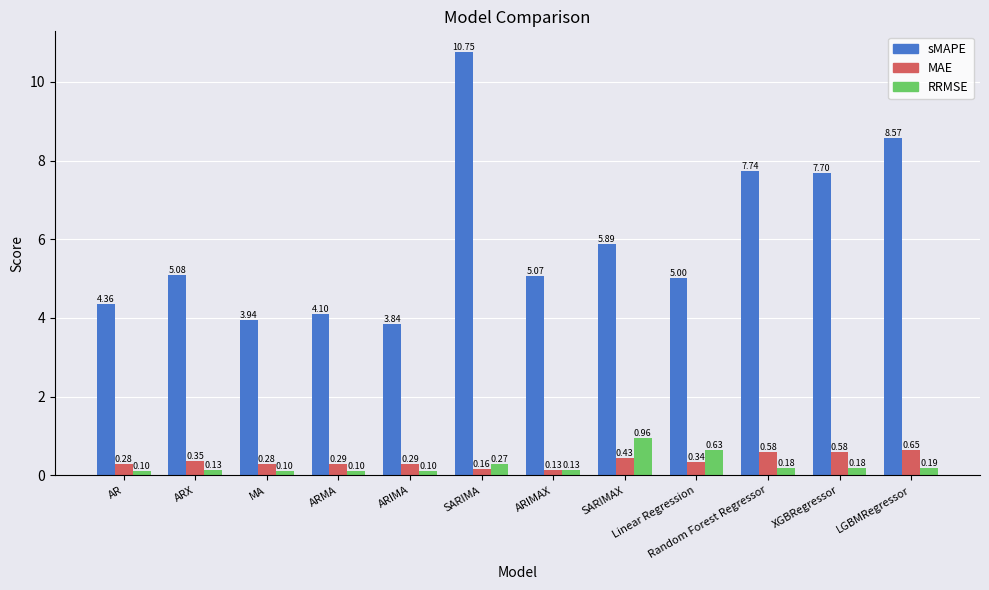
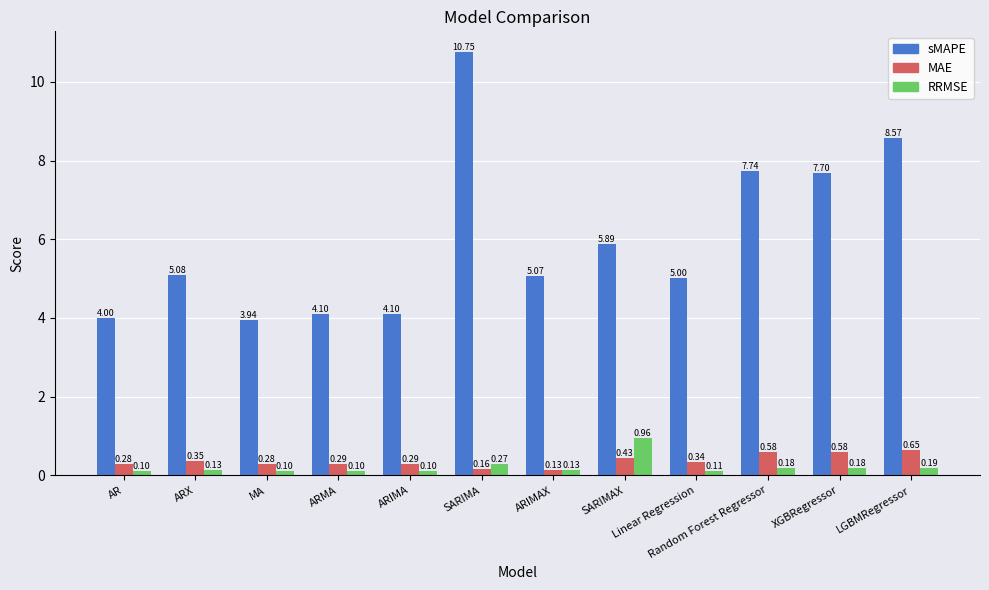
sMAPE, AR: 4.36 -> 4.00
sMAPE, ARIMA: 3.84 -> 4.10
RRMSE, Linear Regression: 0.63 -> 0.11
